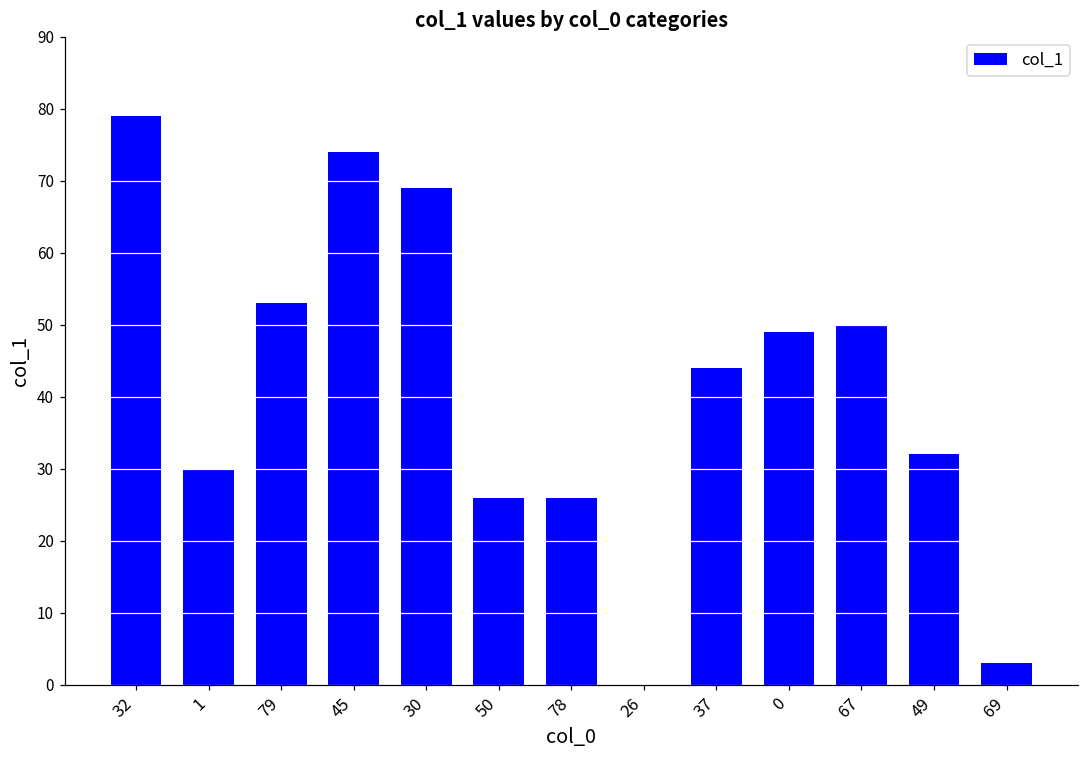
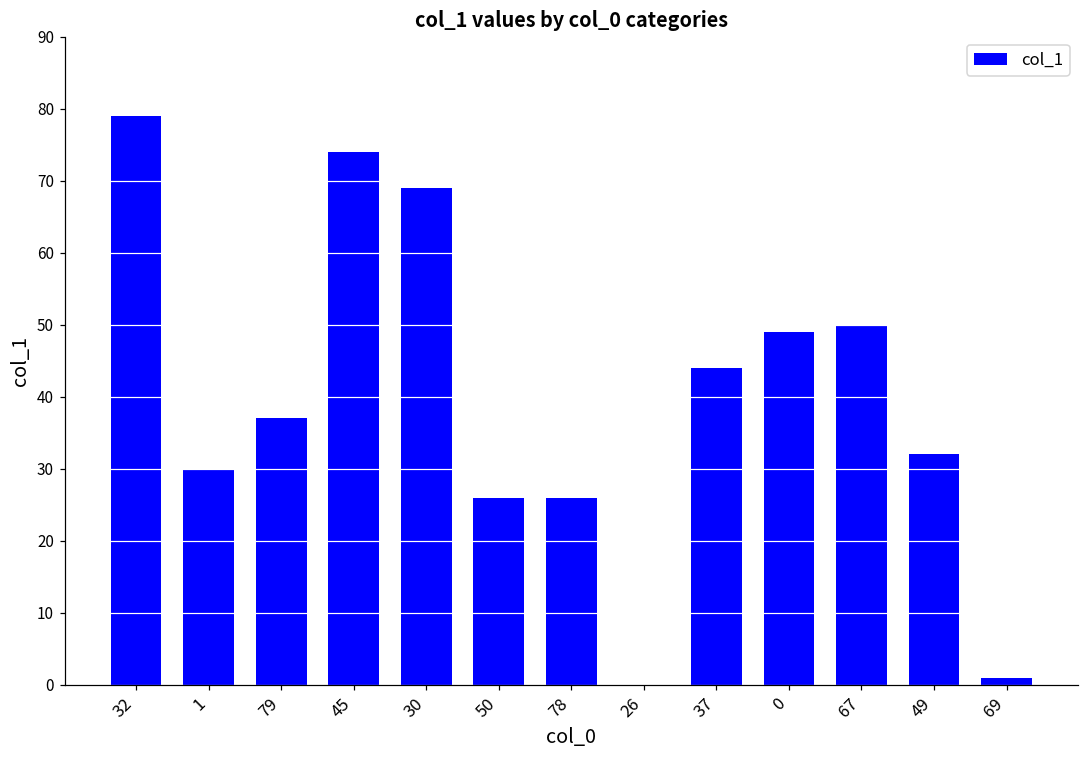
79: 53 -> 37
69: 3 -> 1
